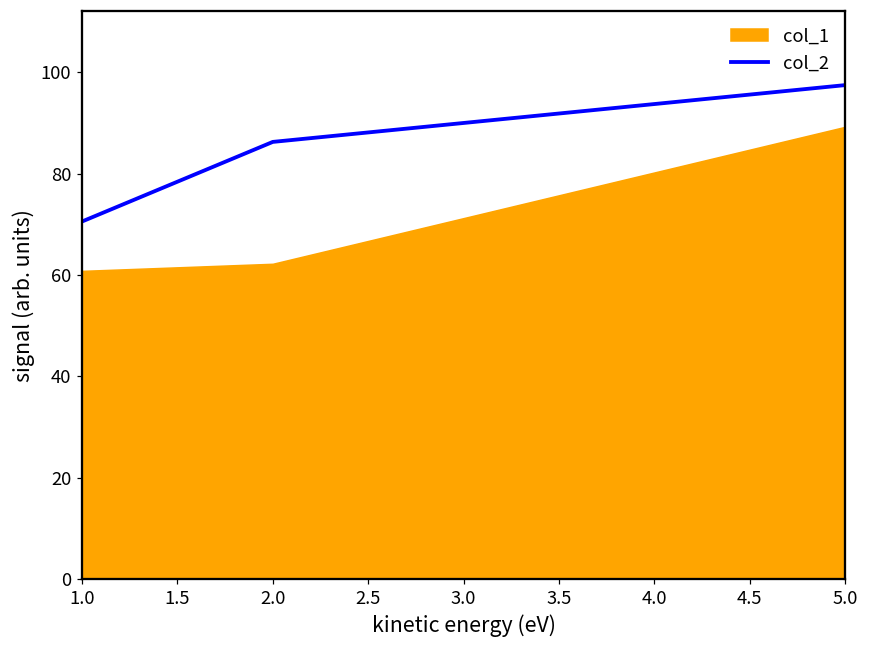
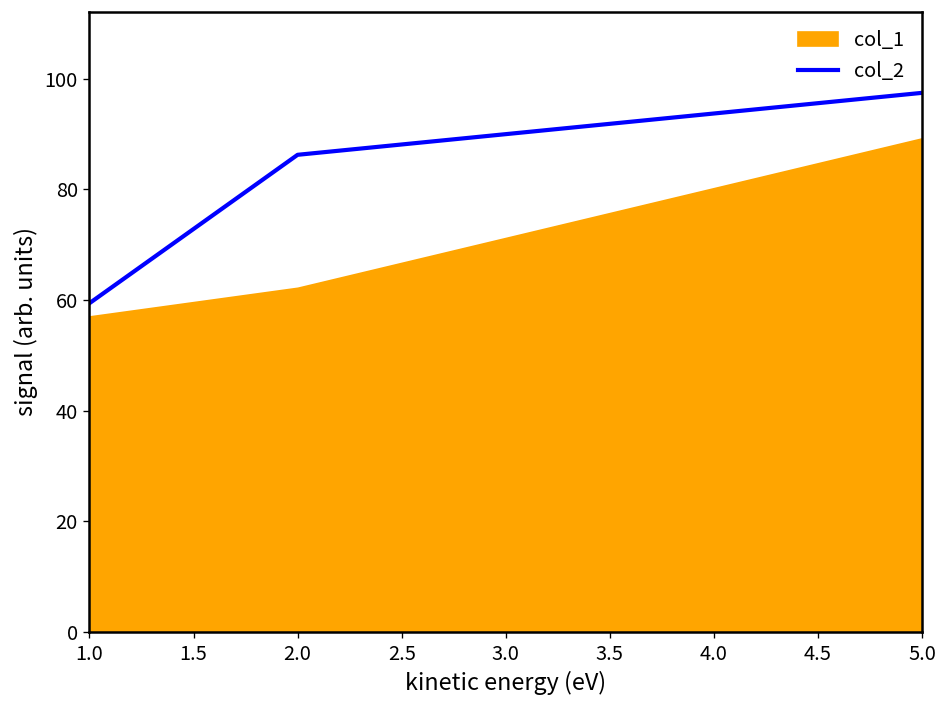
col_2, 1.0: 71 -> 59
col_1, 1.0: 61 -> 57
